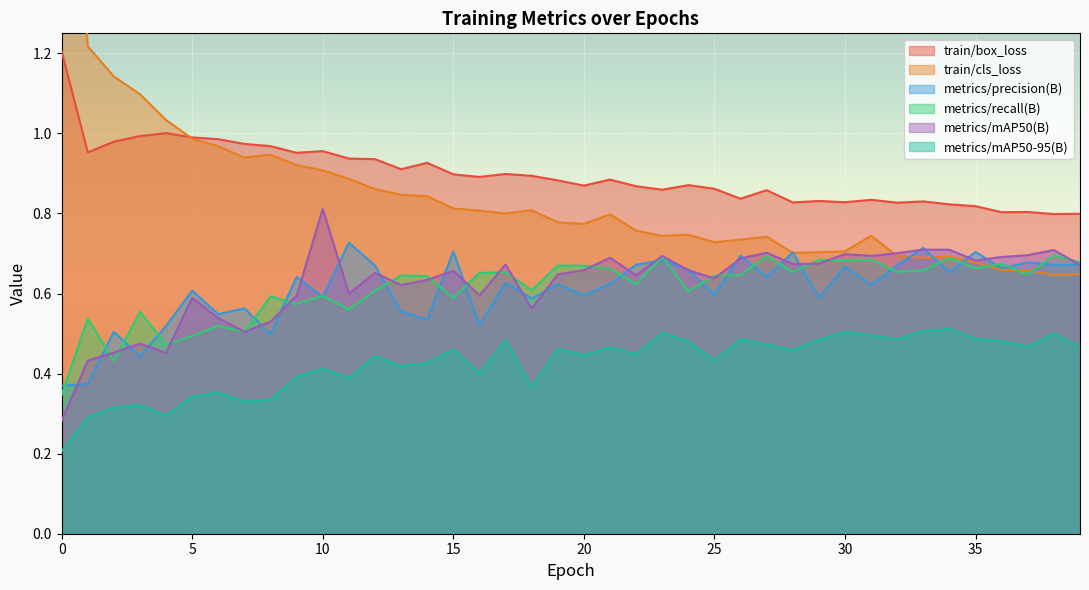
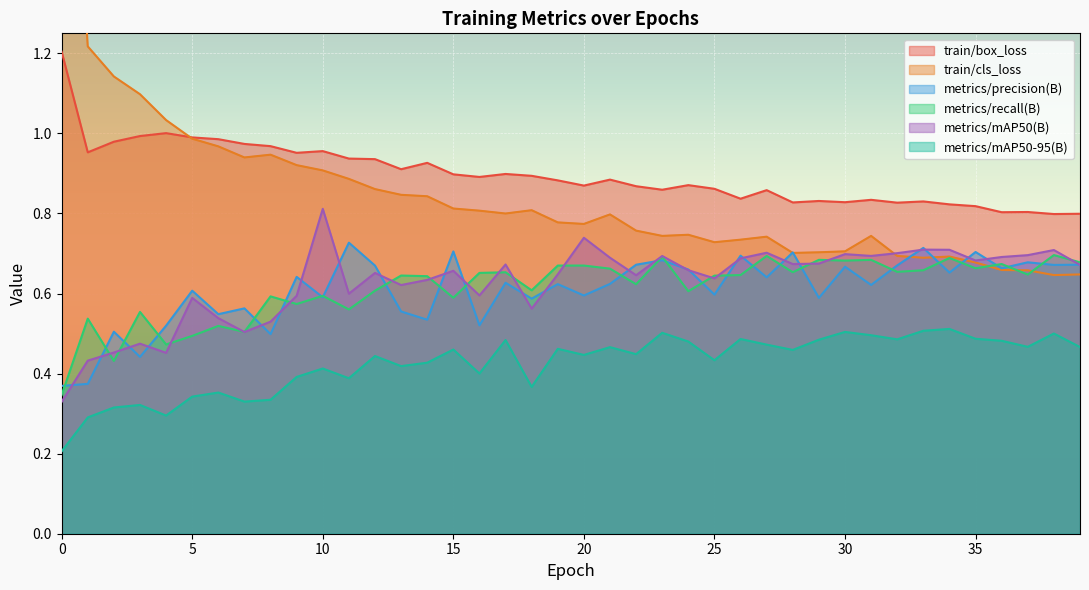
metrics/mAP50(B), 0: 0.28 -> 0.33
metrics/mAP50(B), 20: 0.66 -> 0.74
